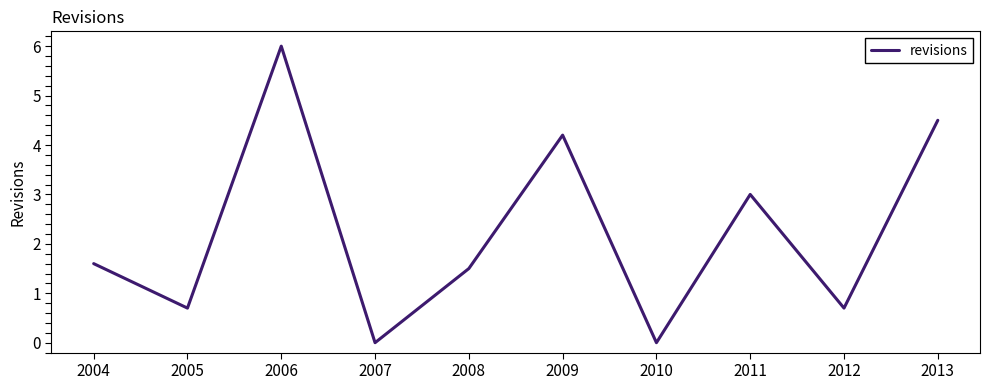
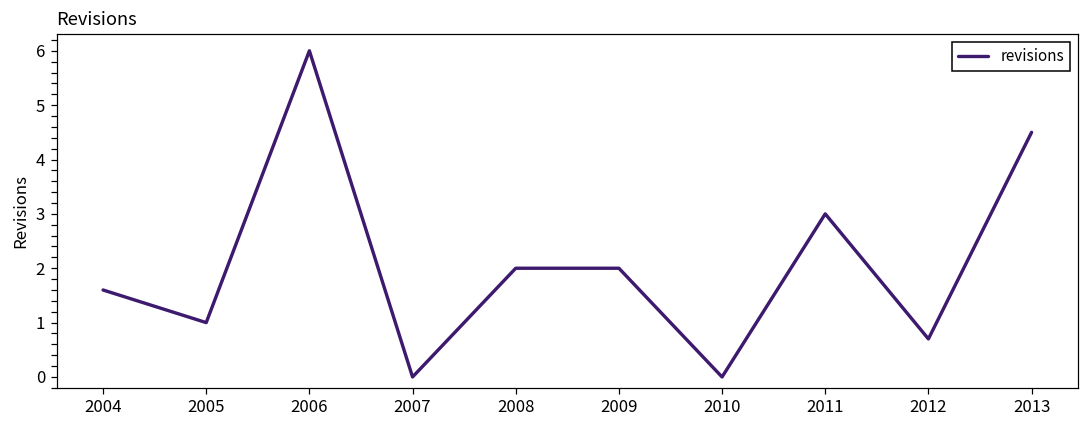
2005: 0.7 -> 1.0
2008: 1.5 -> 2.0
2009: 4.2 -> 2.0
